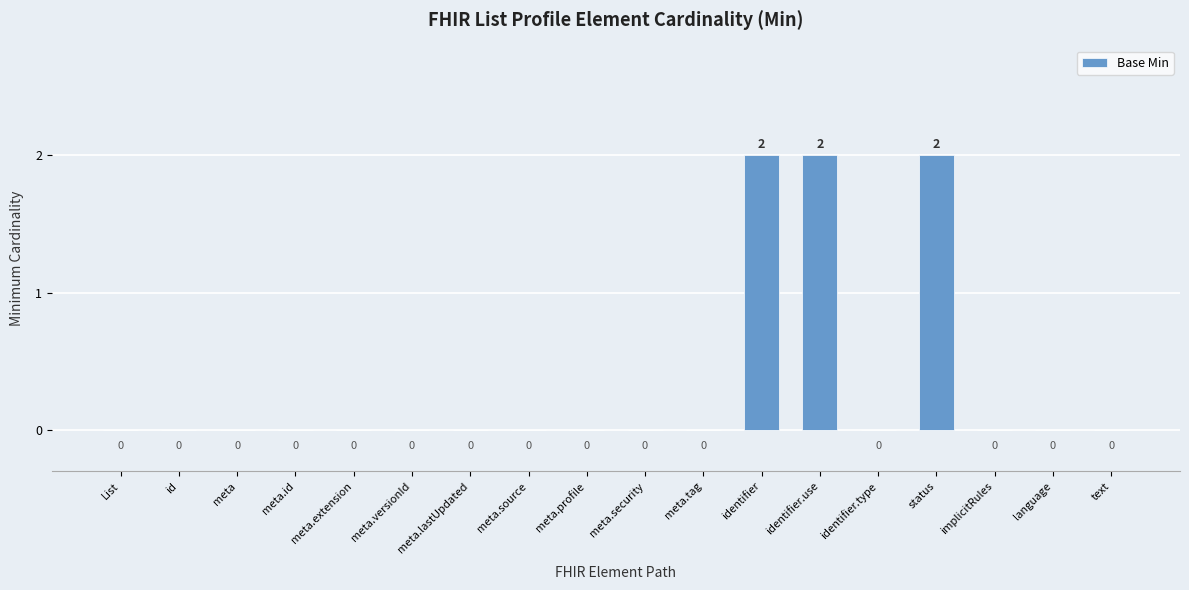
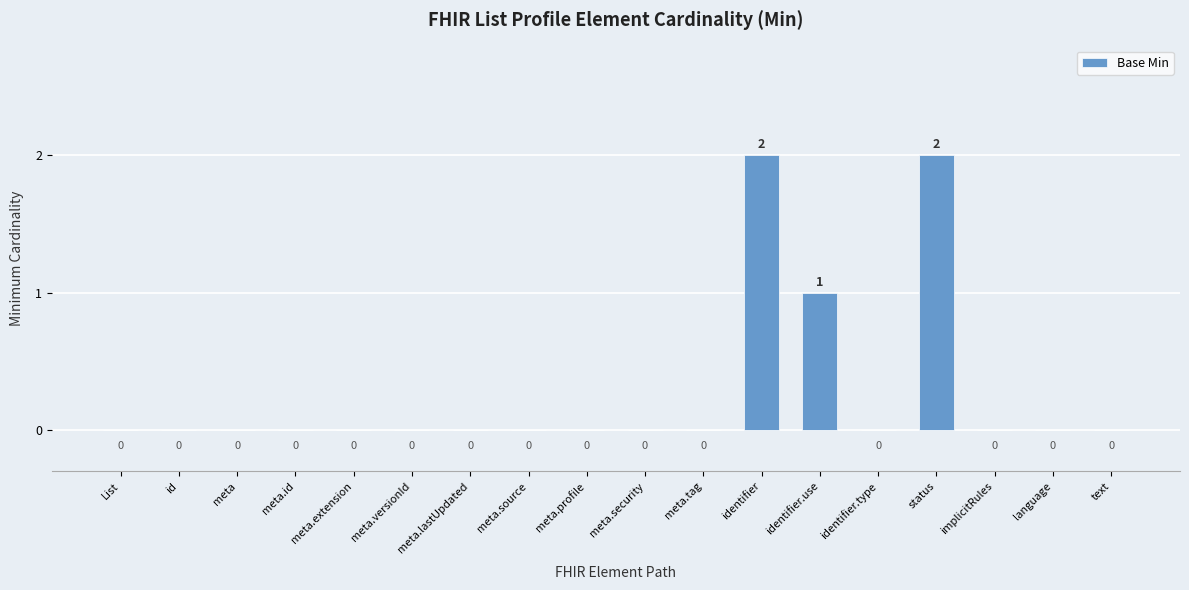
identifier.use: 2 -> 1
